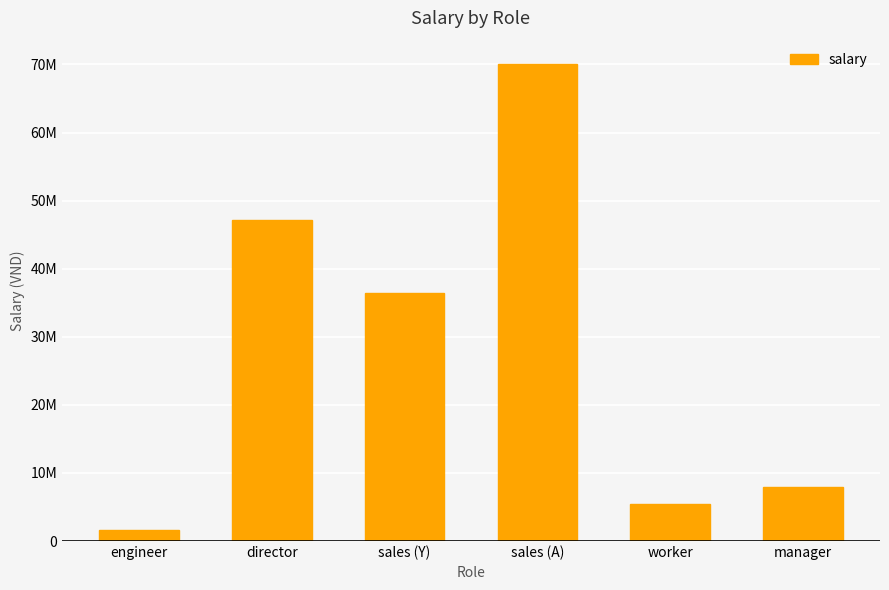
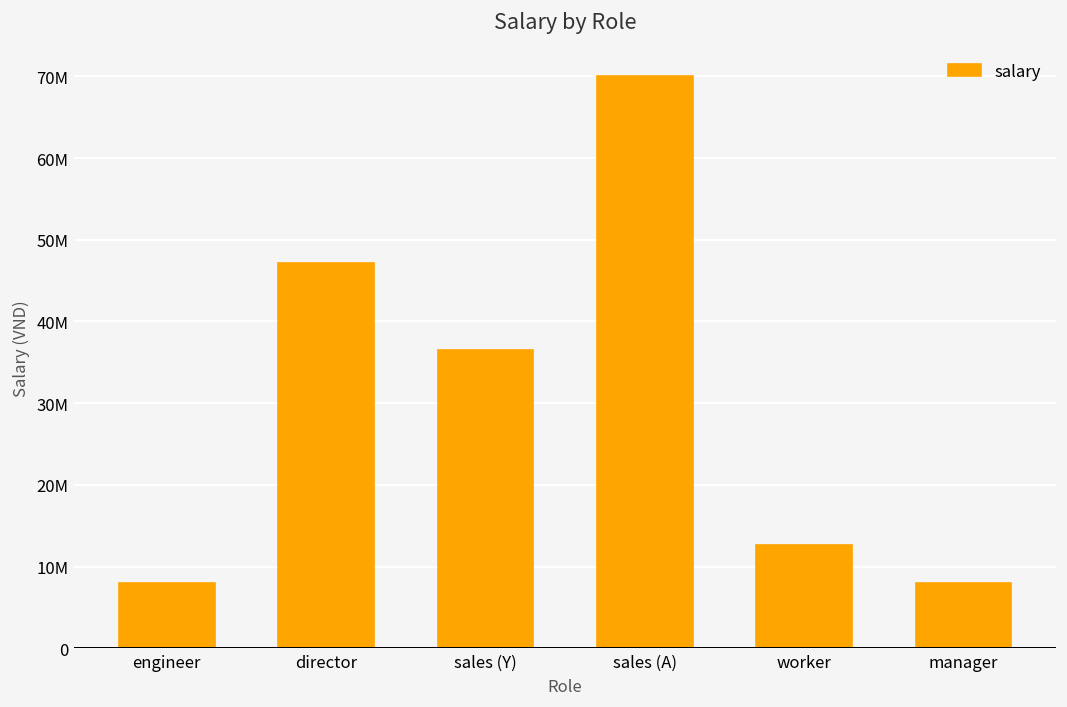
engineer: 2000000 -> 8000000
worker: 6000000 -> 13000000
